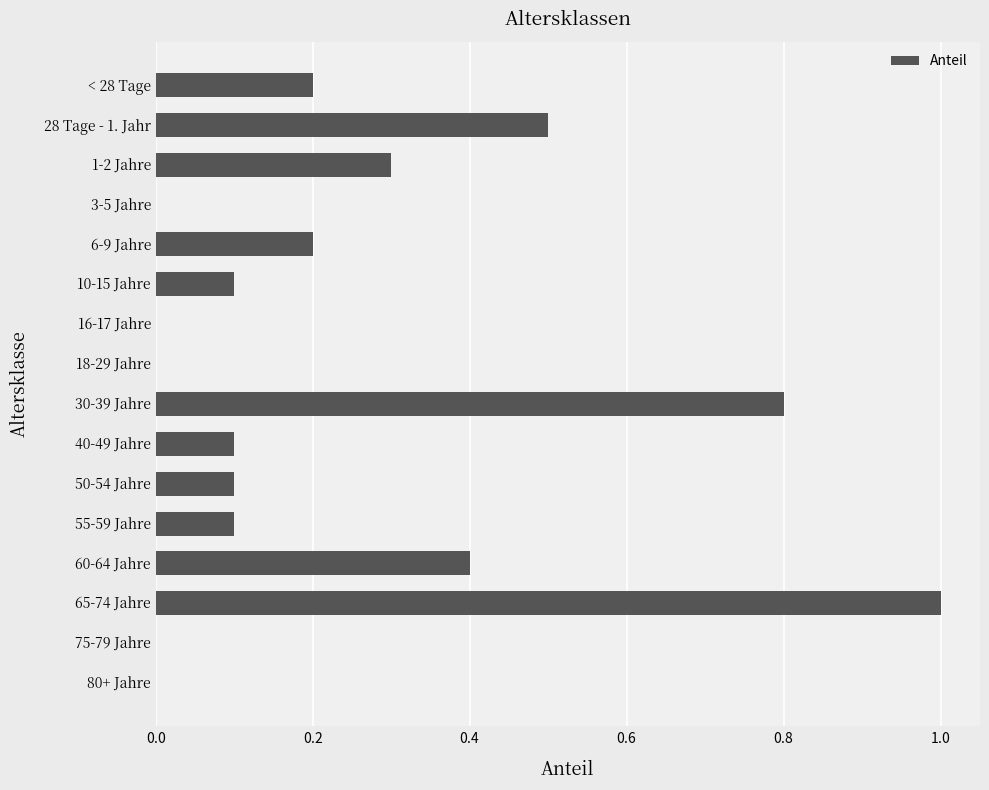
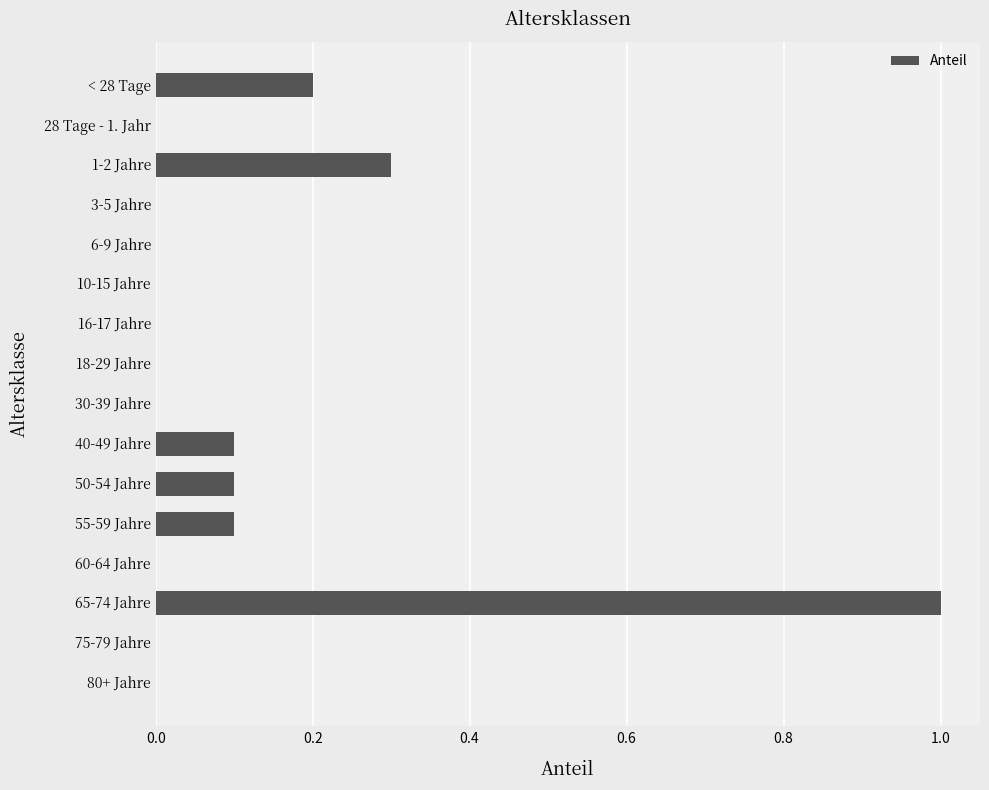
28 Tage - 1. Jahr: 0.5 -> 0.0
6-9 Jahre: 0.2 -> 0.0
10-15 Jahre: 0.1 -> 0.0
30-39 Jahre: 0.8 -> 0.0
60-64 Jahre: 0.4 -> 0.0
